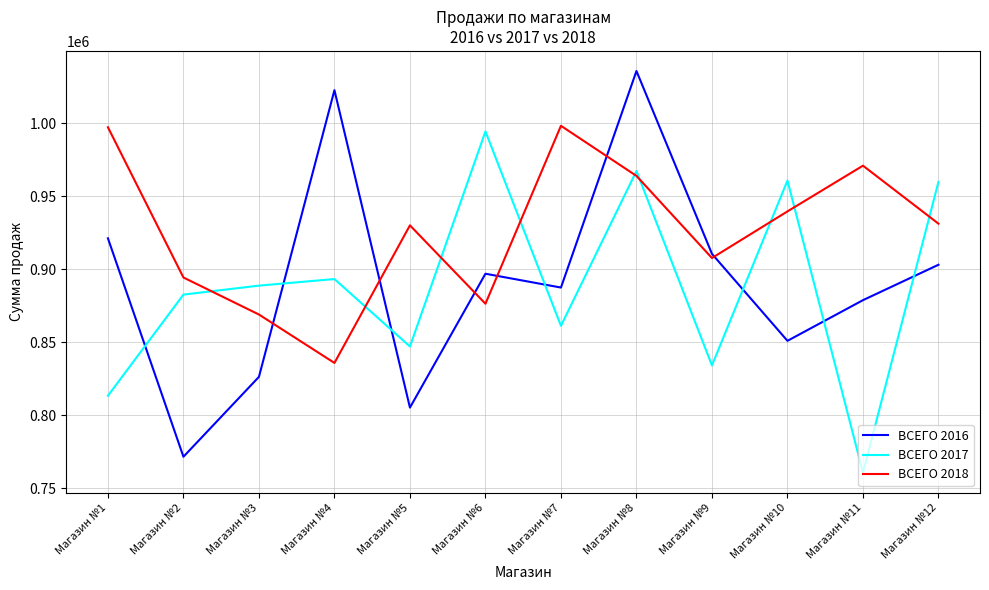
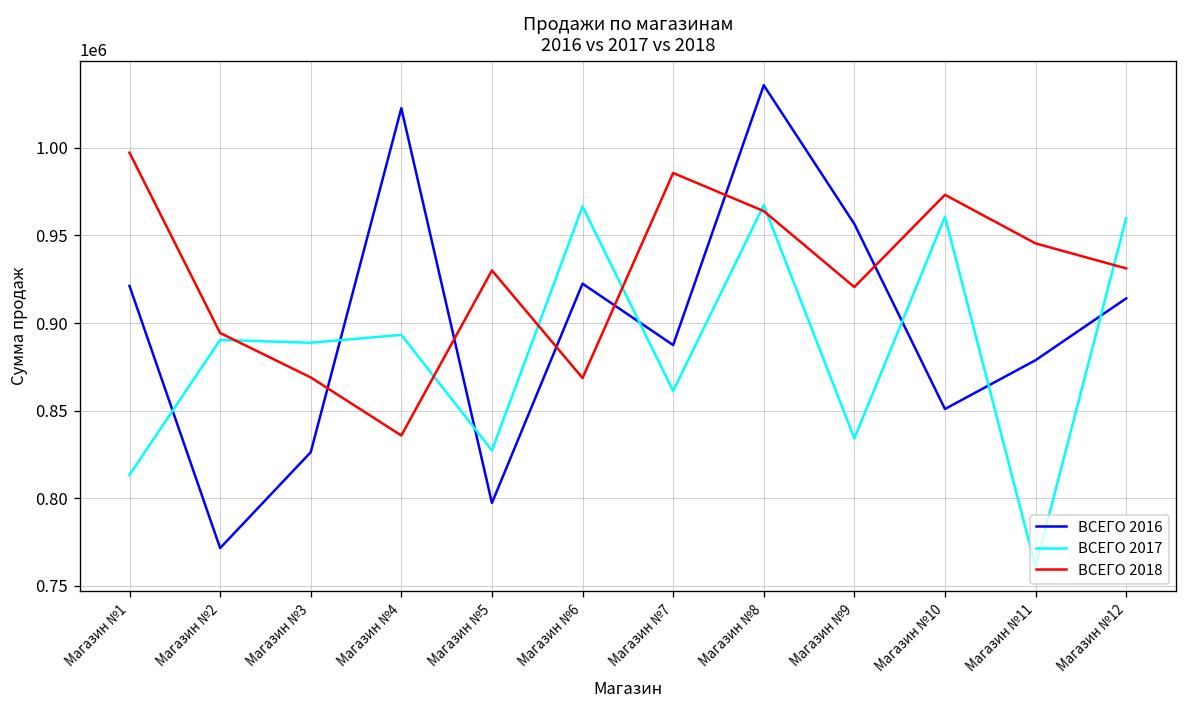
ВСЕГО 2017, Магазин №2: 883000 -> 890000
ВСЕГО 2016, Магазин №5: 805000 -> 797000
ВСЕГО 2017, Магазин №5: 847000 -> 827000
ВСЕГО 2016, Магазин №6: 897000 -> 922000
ВСЕГО 2017, Магазин №6: 994000 -> 967000
ВСЕГО 2018, Магазин №6: 876000 -> 869000
ВСЕГО 2018, Магазин №7: 998000 -> 986000
ВСЕГО 2016, Магазин №9: 911000 -> 957000
ВСЕГО 2018, Магазин №9: 908000 -> 921000
ВСЕГО 2018, Магазин №10: 940000 -> 973000
ВСЕГО 2018, Магазин №11: 971000 -> 945000
ВСЕГО 2016, Магазин №12: 903000 -> 914000
